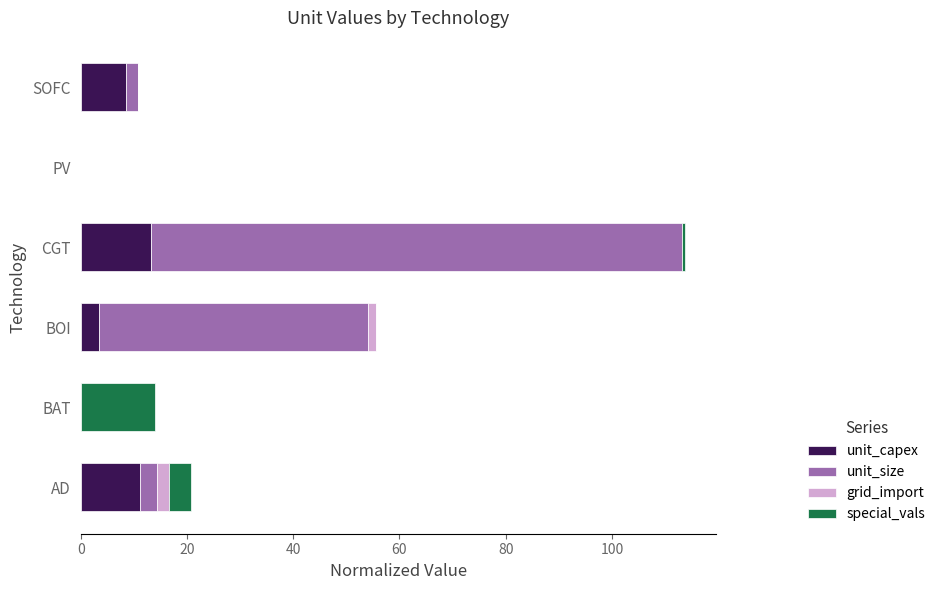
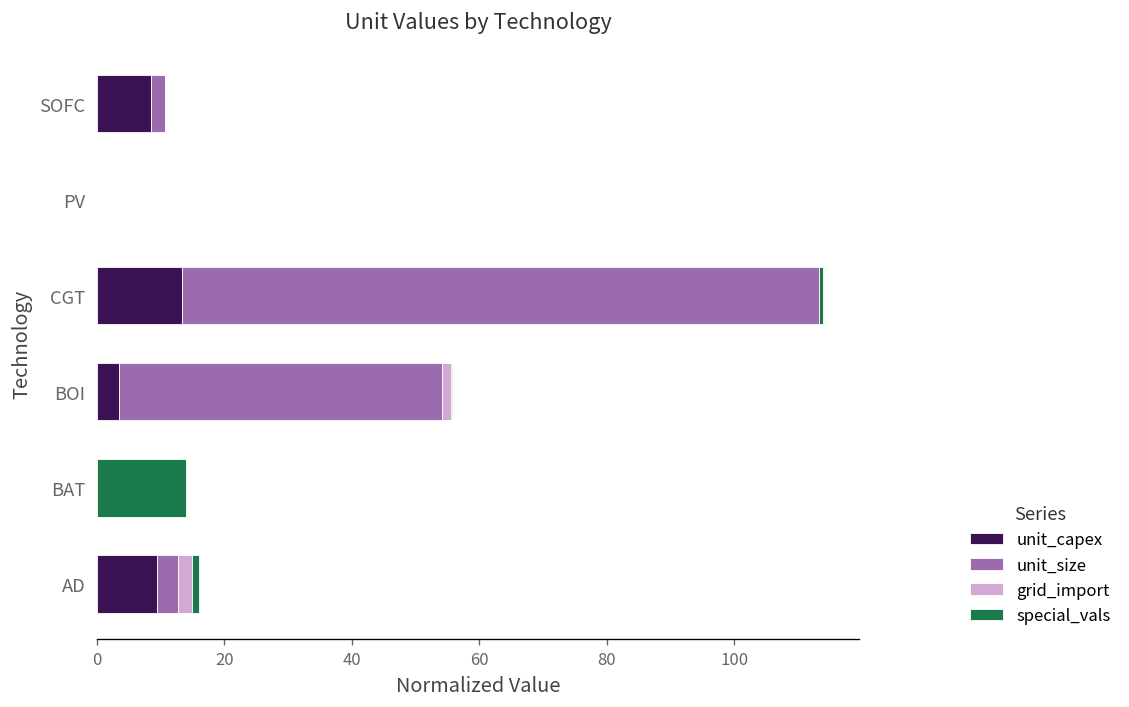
unit_capex, AD: 11 -> 9
special_vals, AD: 4 -> 1
